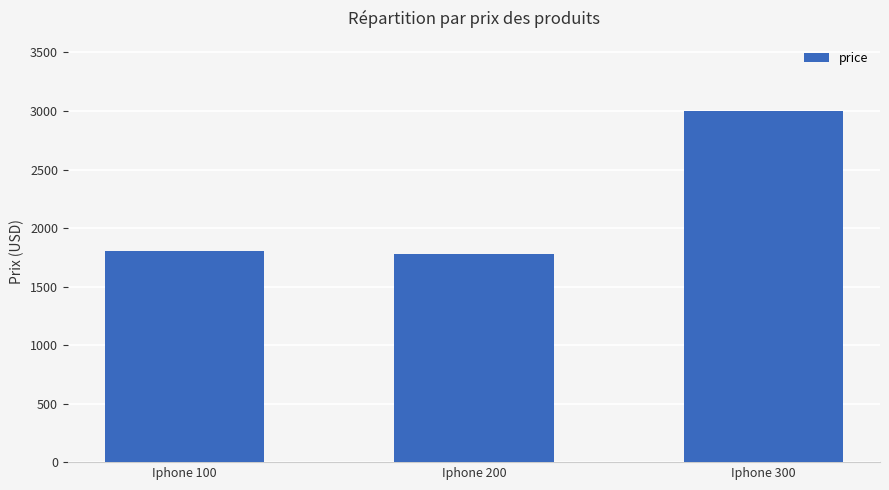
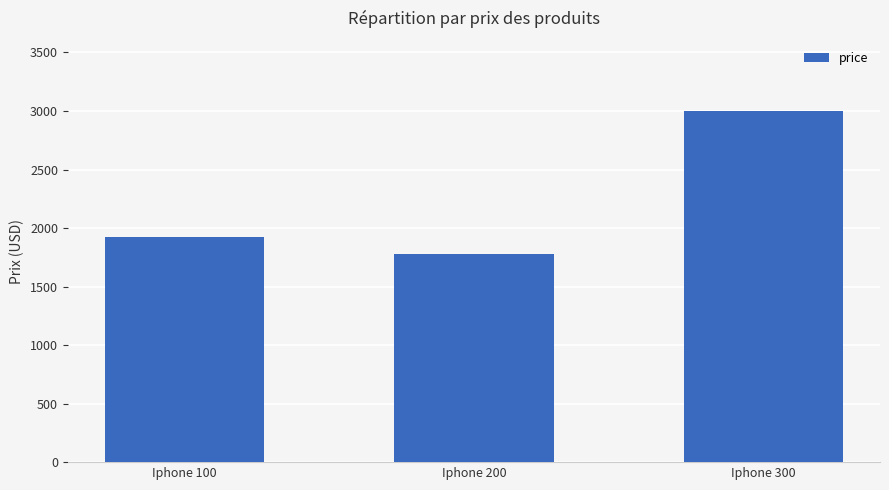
Iphone 100: 1800 -> 1920
